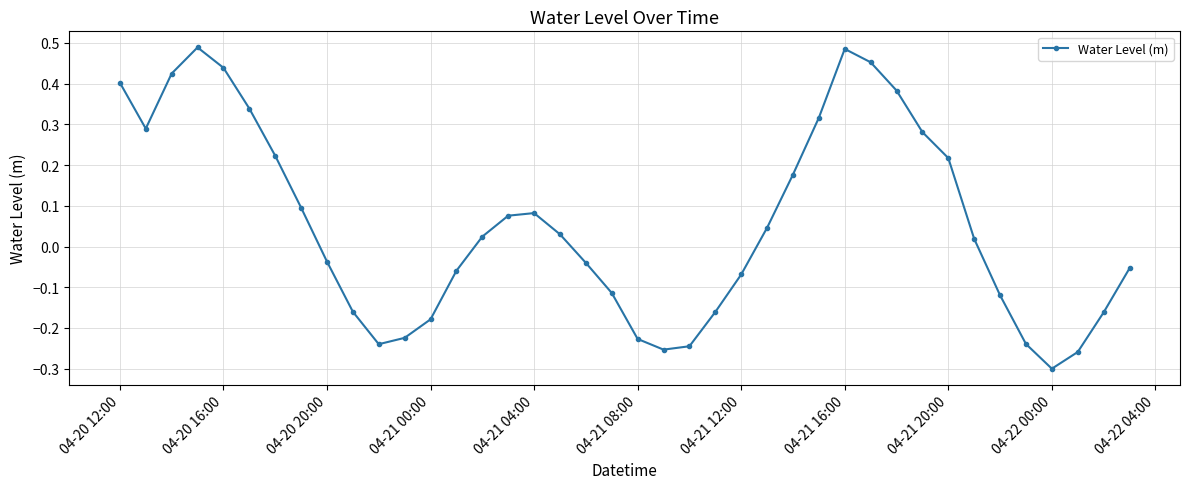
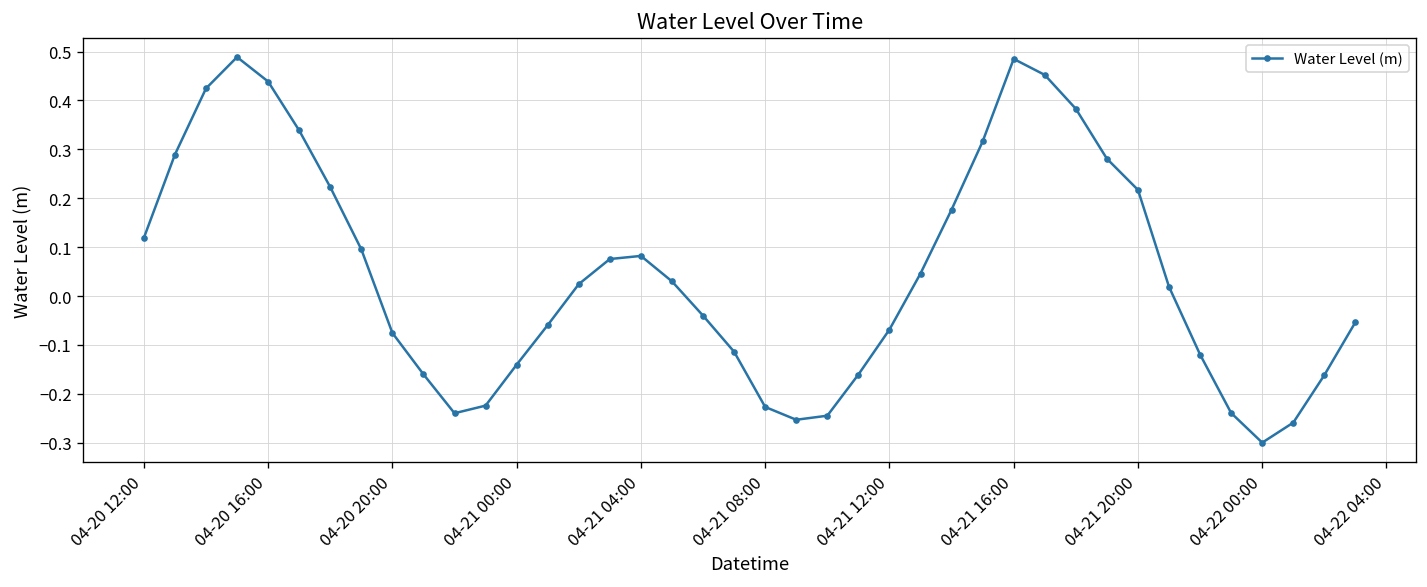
04-20 12:00: 0.40 -> 0.12
04-20 20:00: -0.04 -> -0.08
04-21 00:00: -0.18 -> -0.14
